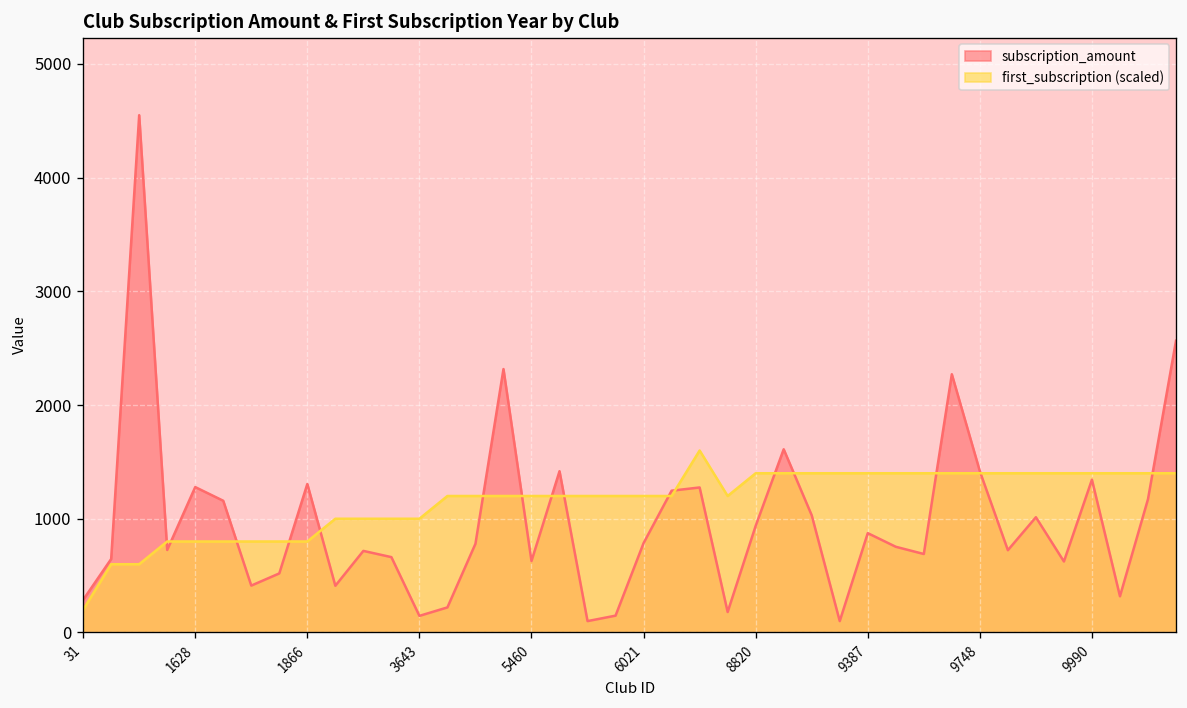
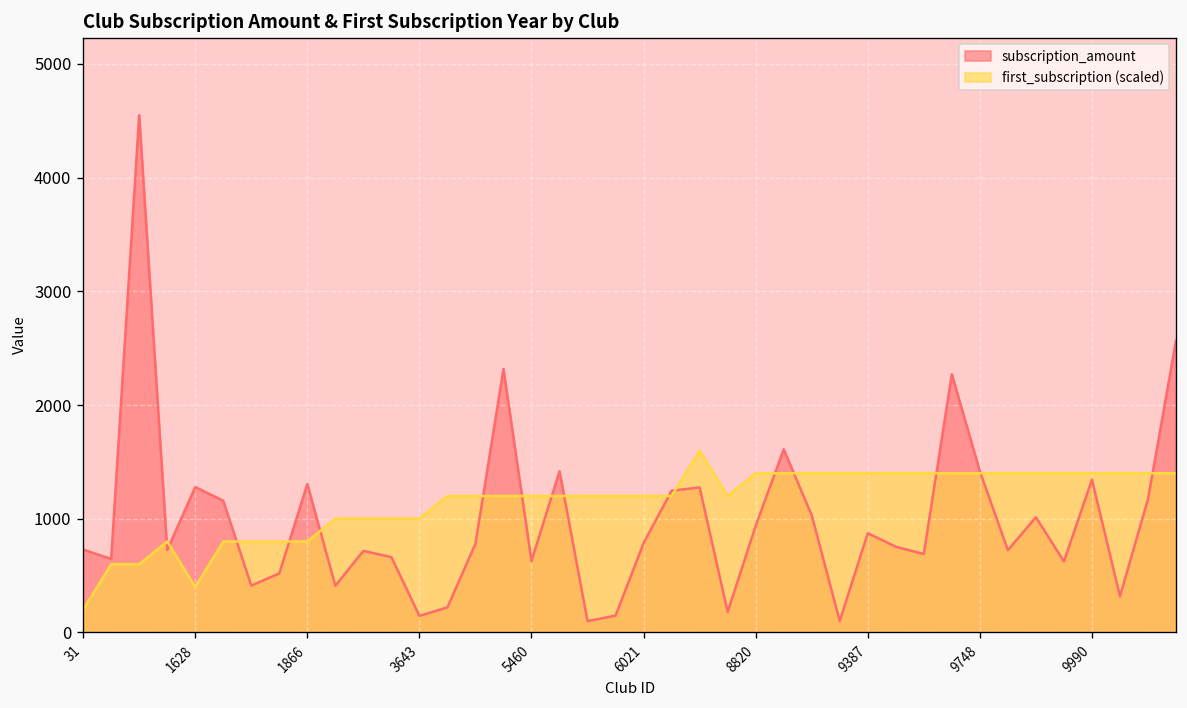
subscription_amount, 31: 300 -> 700
first_subscription (scaled), 1628: 800 -> 400
